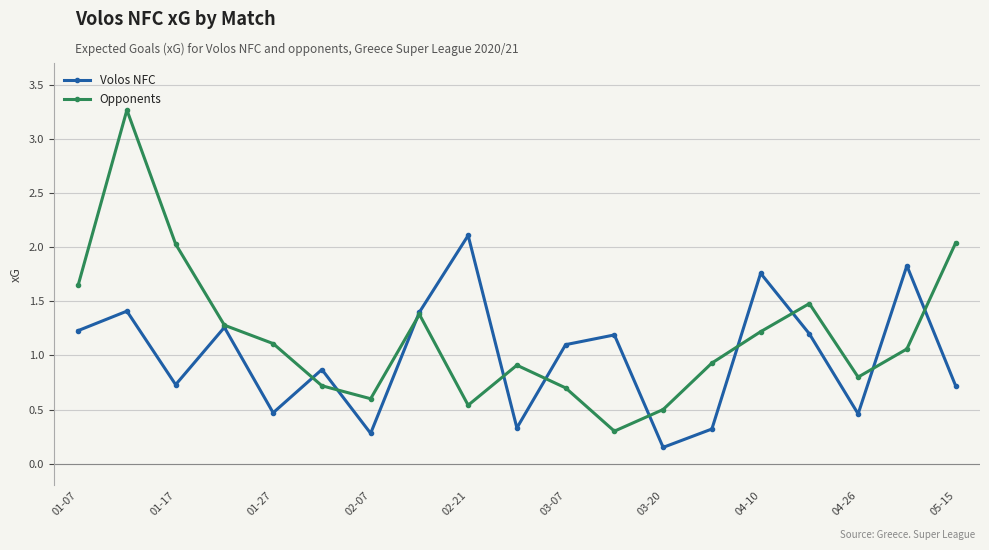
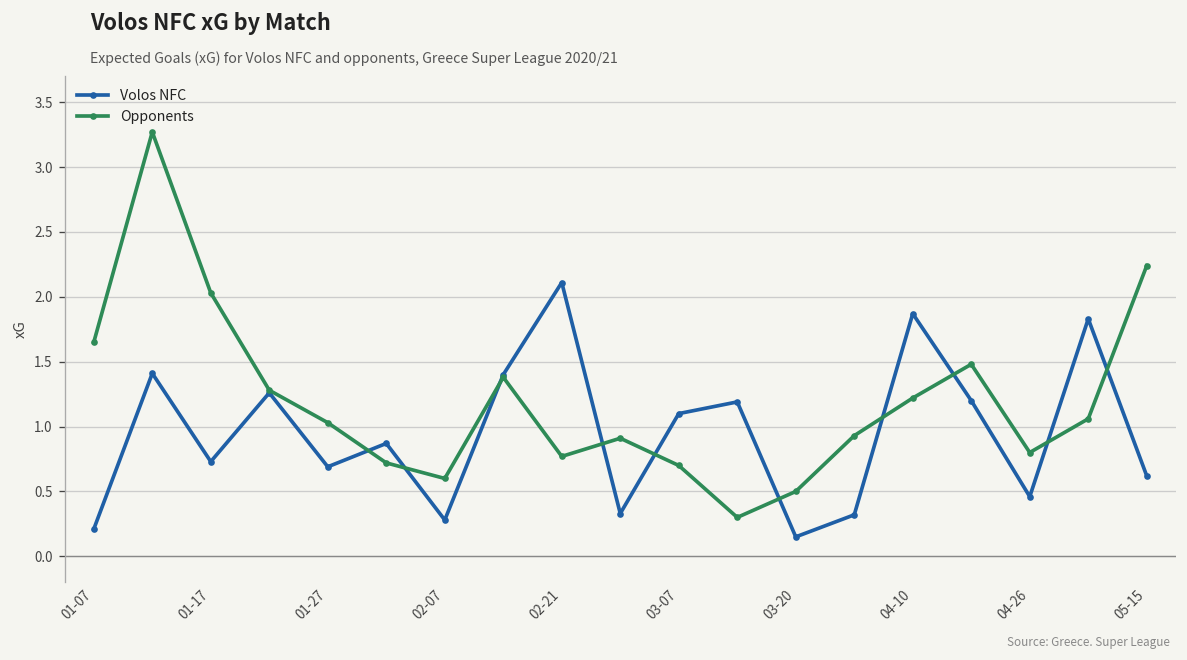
Volos NFC, 01-07: 1.23 -> 0.21
Volos NFC, 01-27: 0.47 -> 0.69
Opponents, 01-27: 1.11 -> 1.03
Opponents, 02-21: 0.54 -> 0.77
Volos NFC, 04-10: 1.76 -> 1.87
Volos NFC, 05-15: 0.72 -> 0.62
Opponents, 05-15: 2.04 -> 2.24
